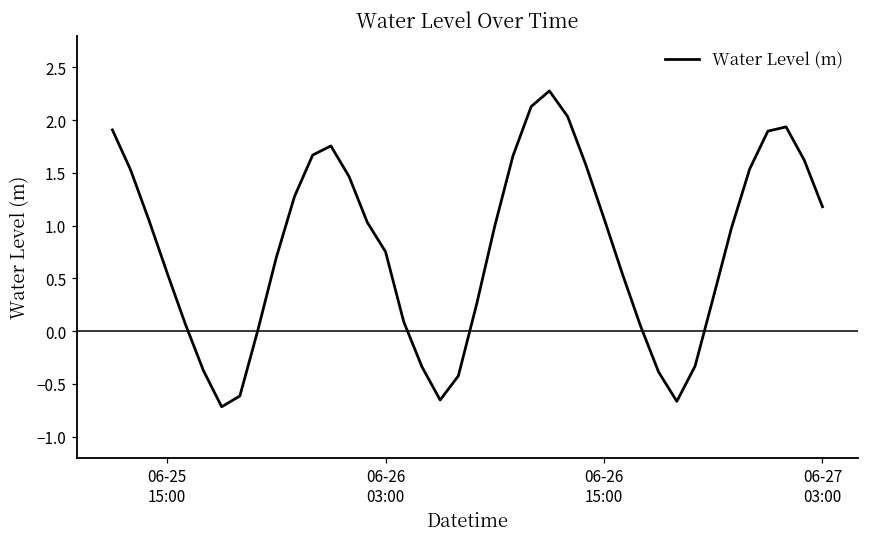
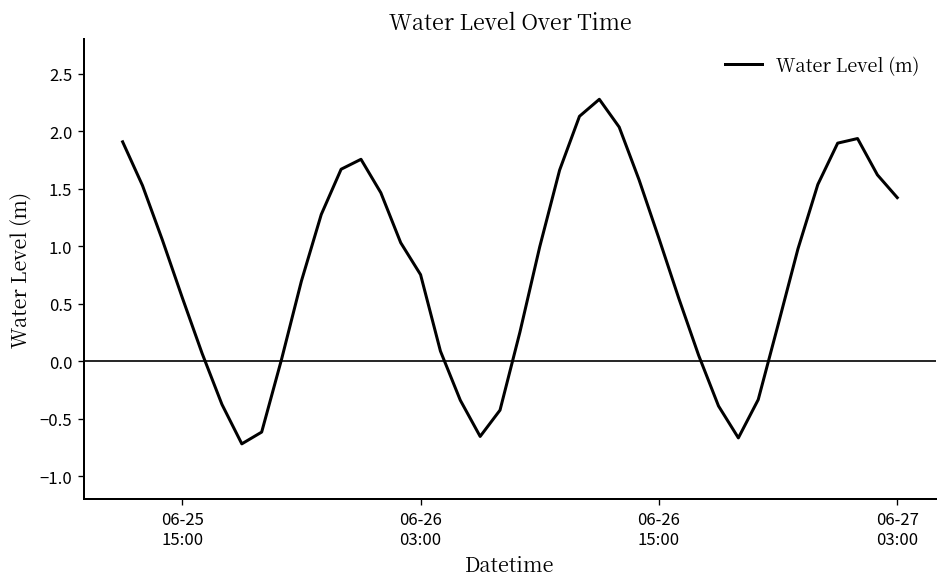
06-27 03:00: 1.2 -> 1.4
